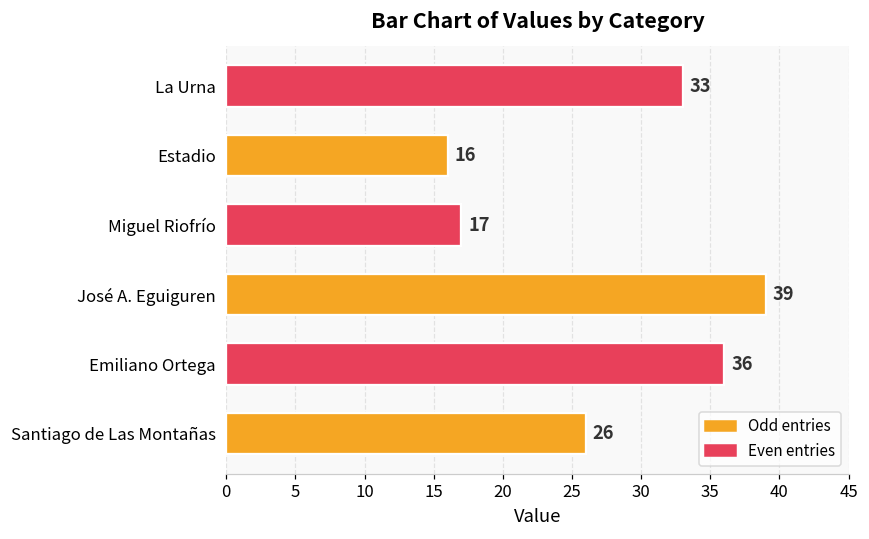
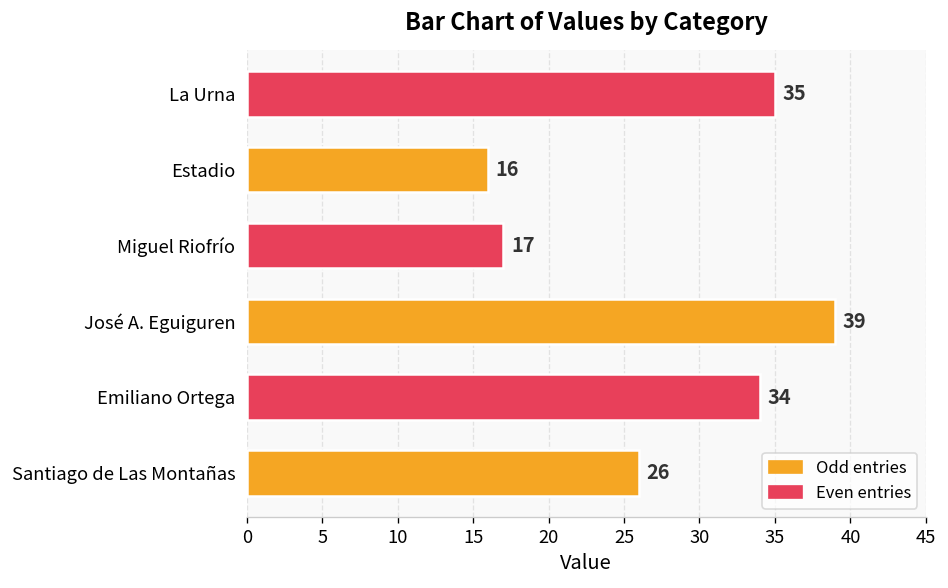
La Urna: 33 -> 35
Emiliano Ortega: 36 -> 34
